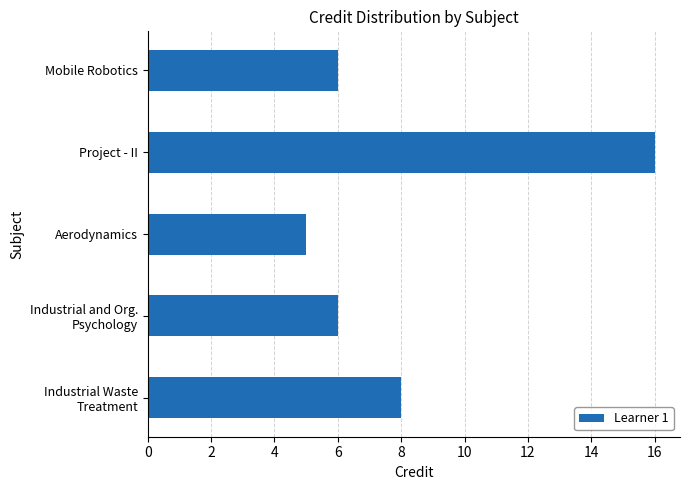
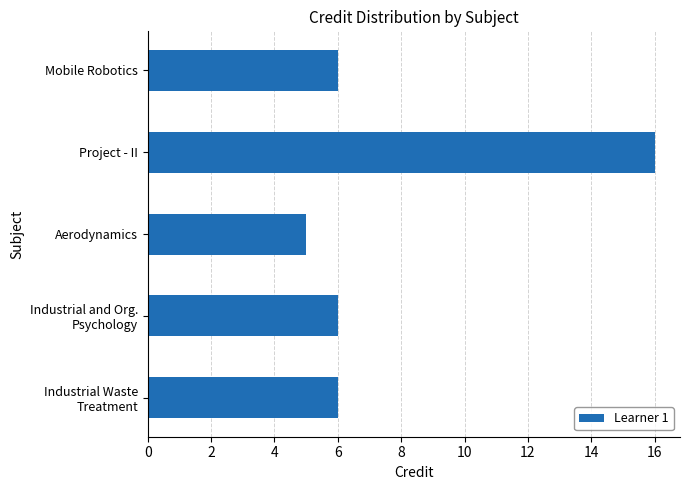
Industrial Waste Treatment: 8 -> 6
